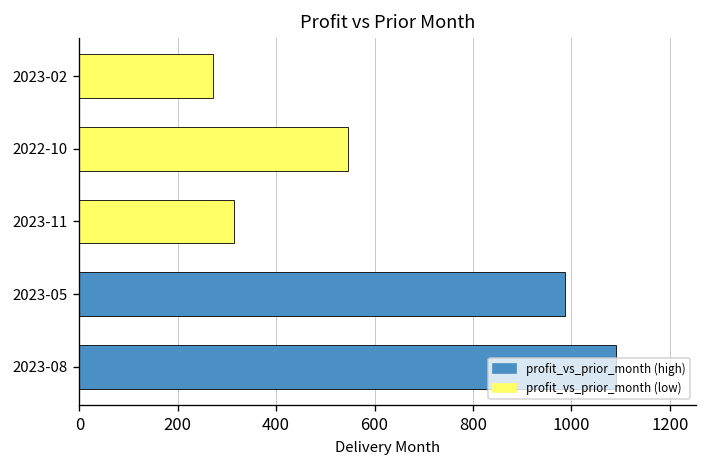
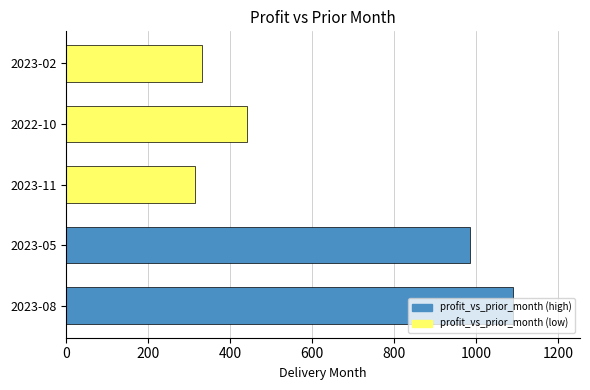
2023-02: 270 -> 330
2022-10: 550 -> 440
